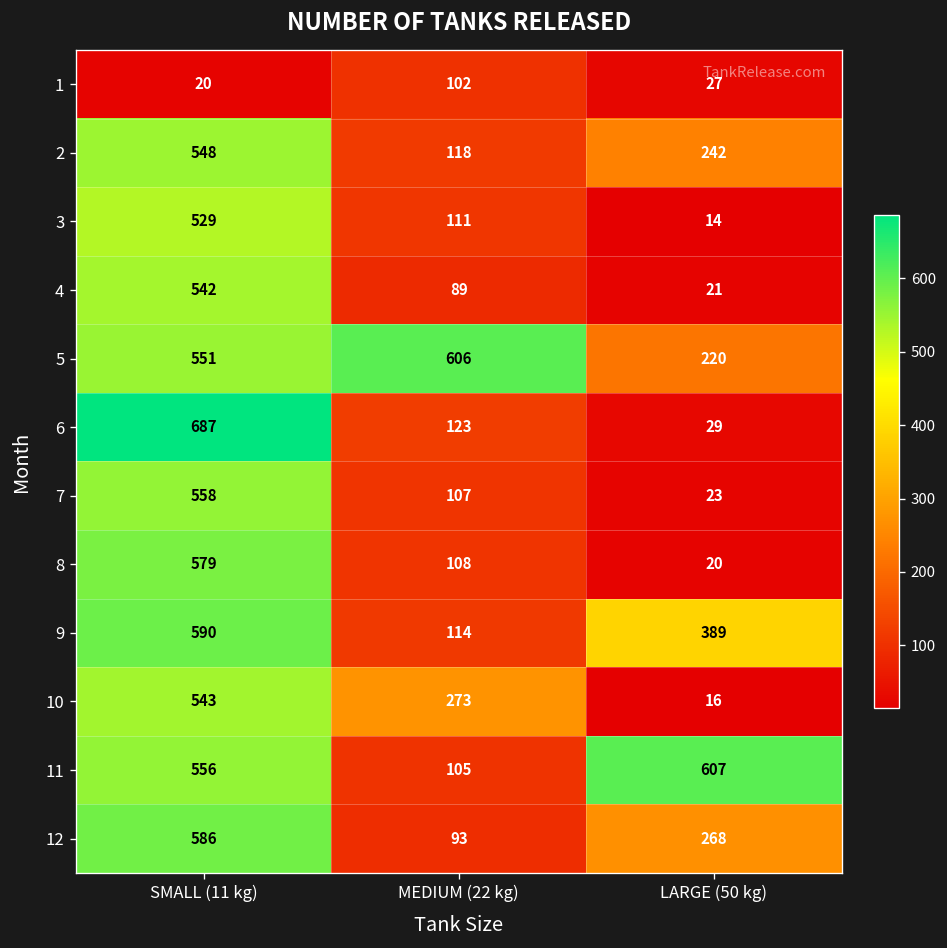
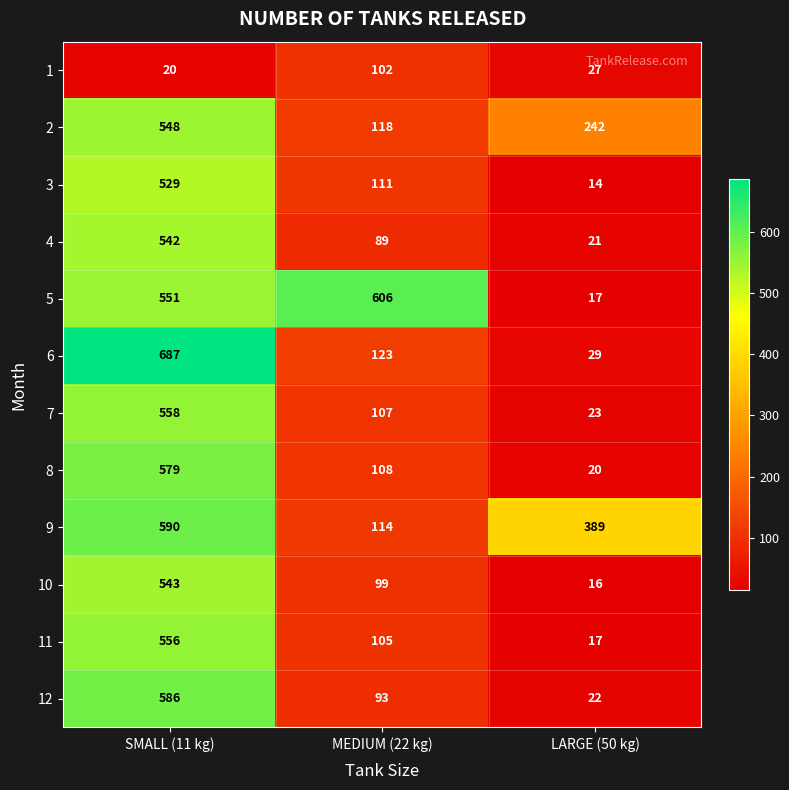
5, LARGE (50 kg): 220 -> 17
10, MEDIUM (22 kg): 273 -> 99
11, LARGE (50 kg): 607 -> 17
12, LARGE (50 kg): 268 -> 22
